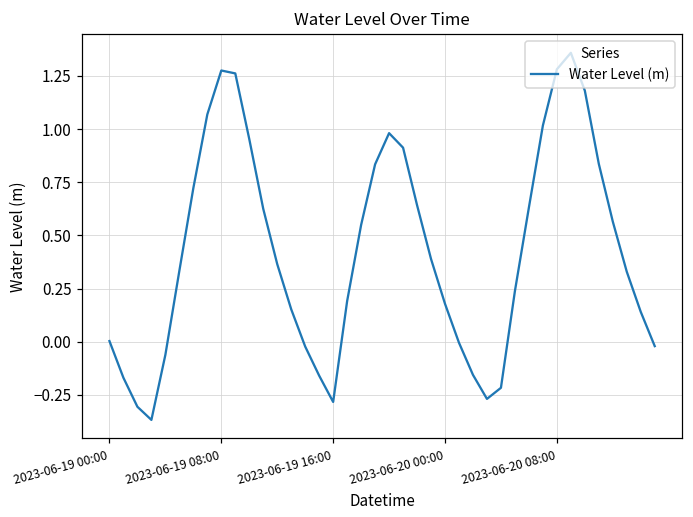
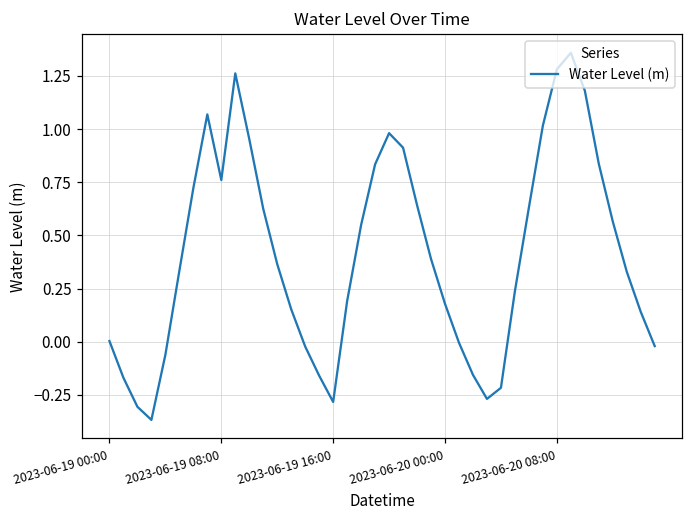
2023-06-19 08:00: 1.28 -> 0.76
